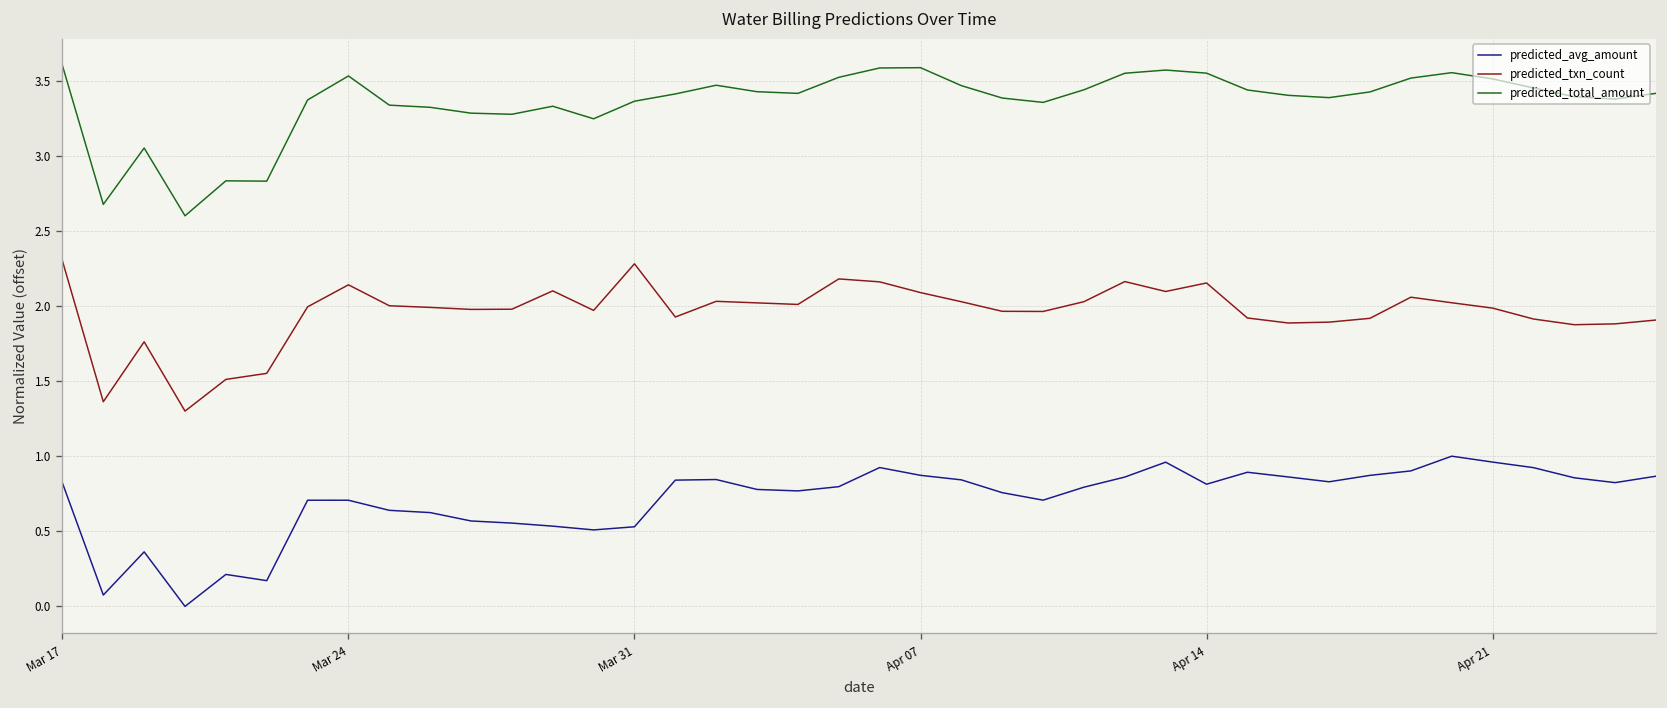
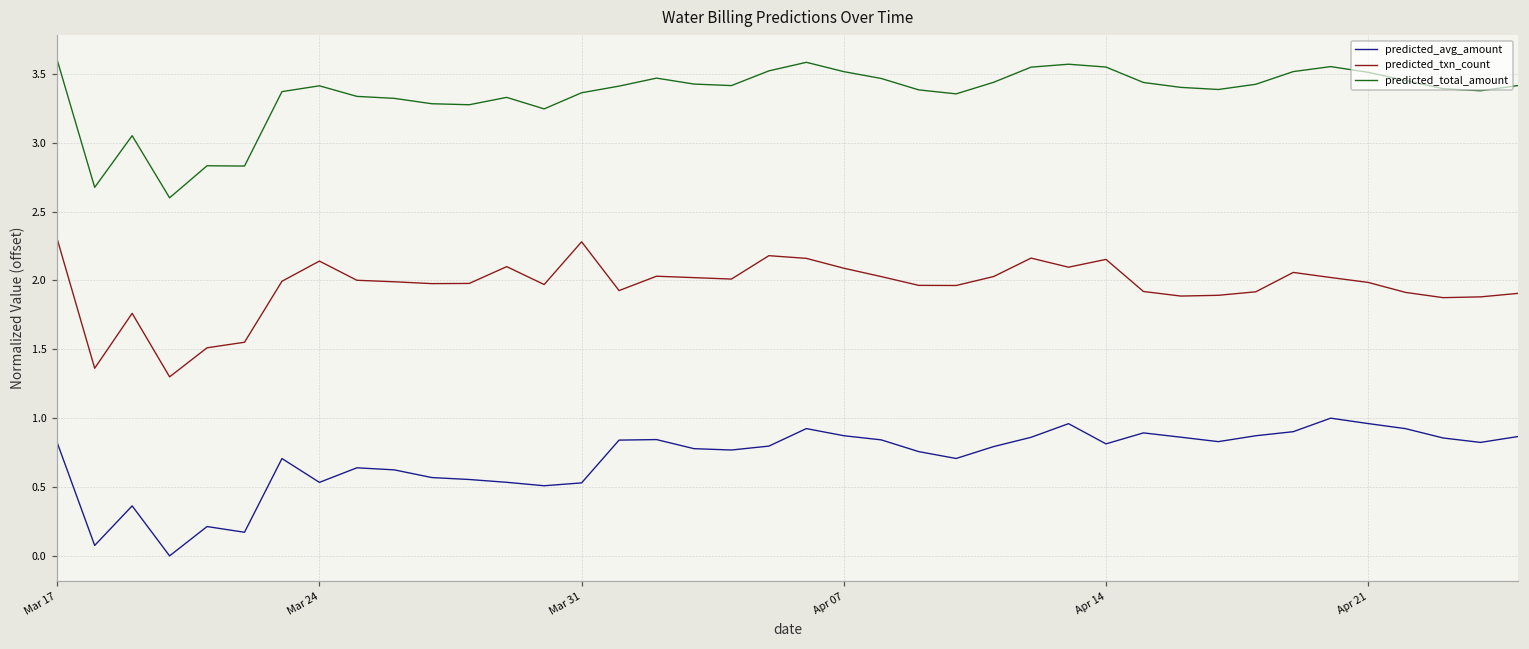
predicted_avg_amount, Mar 24: 0.71 -> 0.53
predicted_total_amount, Mar 24: 3.53 -> 3.41
predicted_total_amount, Apr 07: 3.59 -> 3.52
